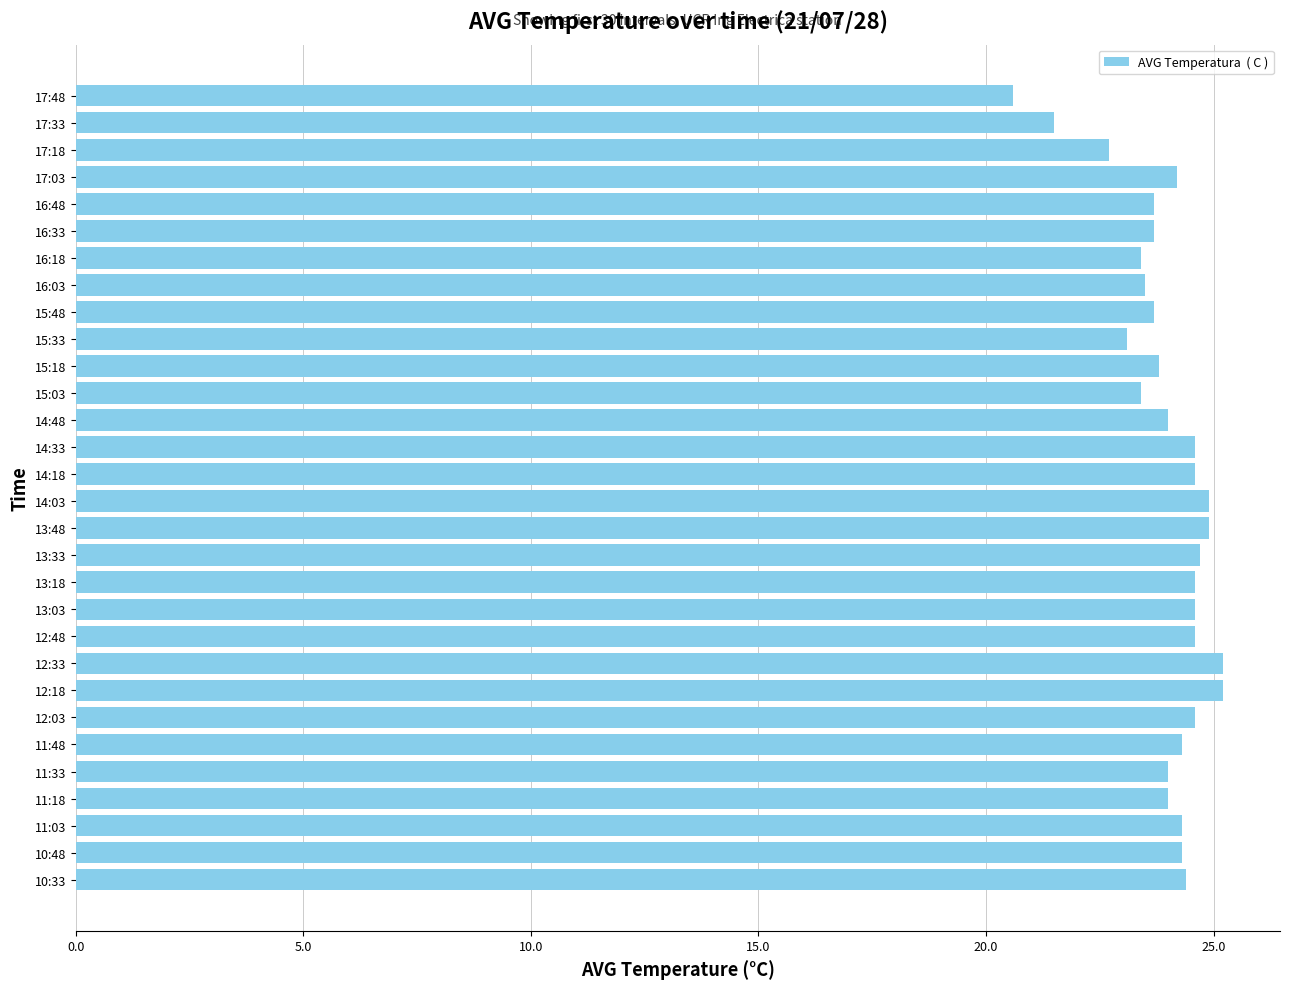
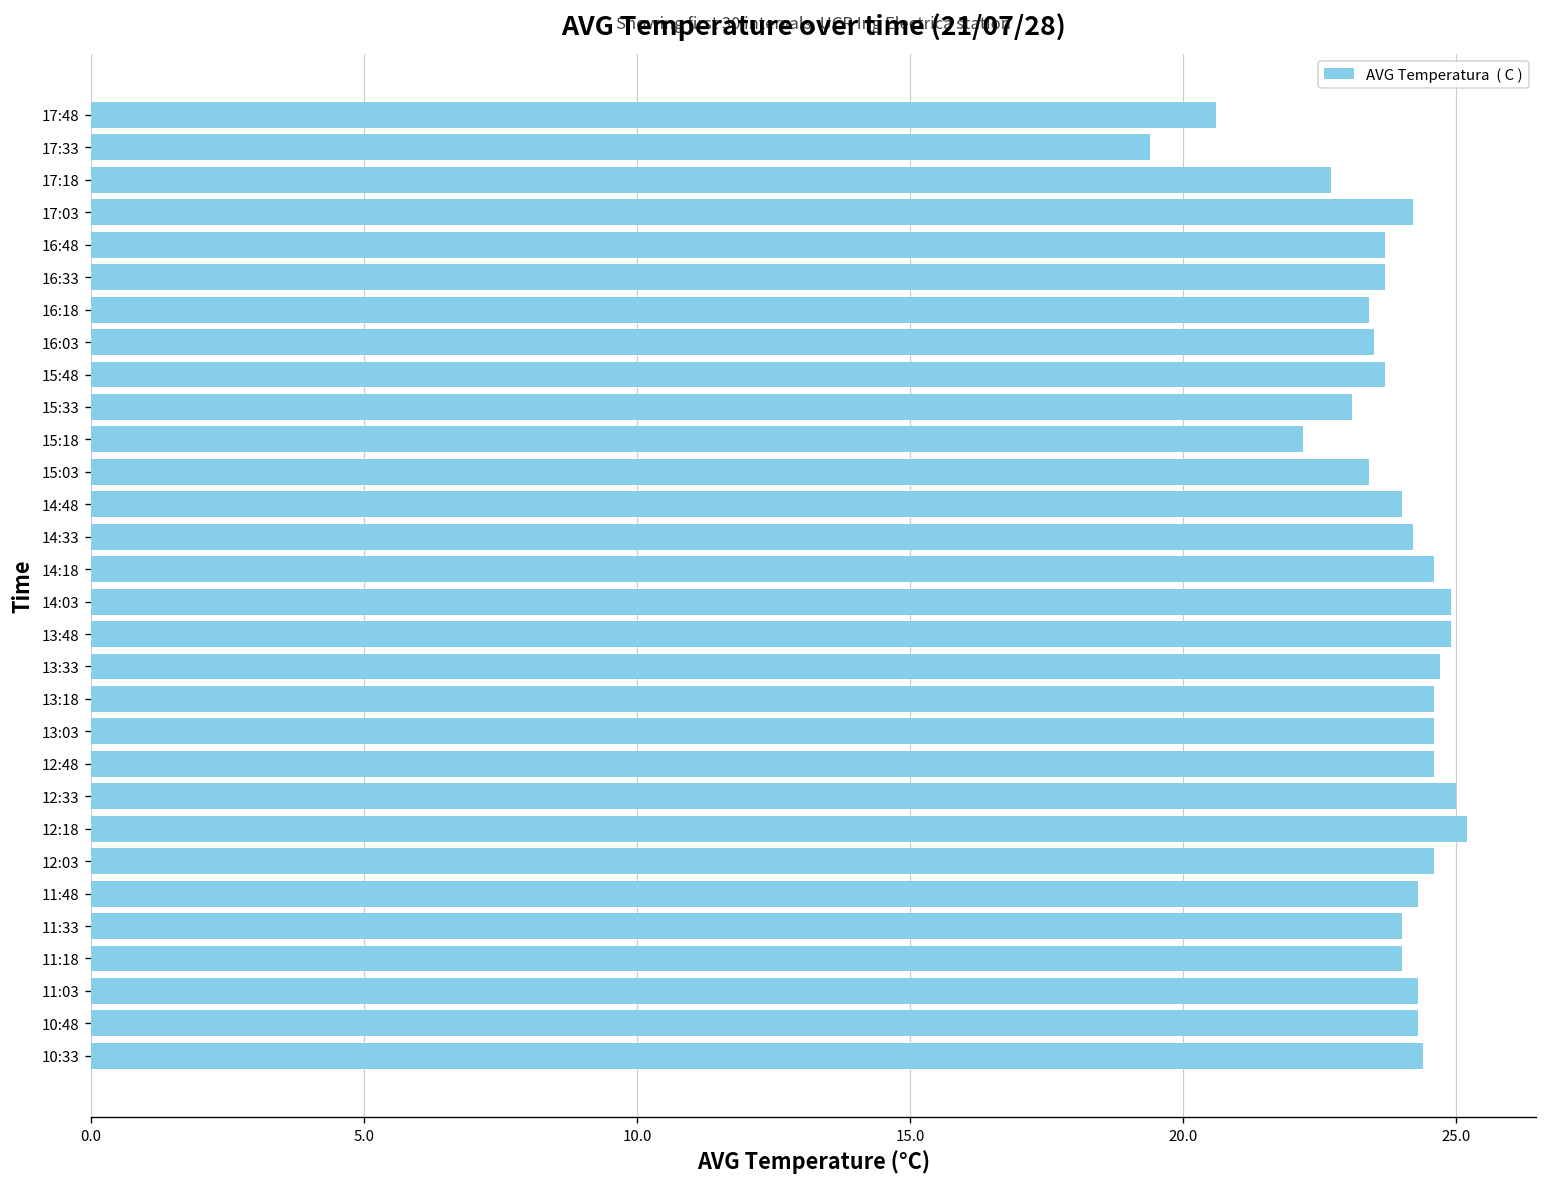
17:33: 21.5 -> 19.4
15:18: 23.8 -> 22.2
14:33: 24.6 -> 24.2
12:33: 25.2 -> 25.0
